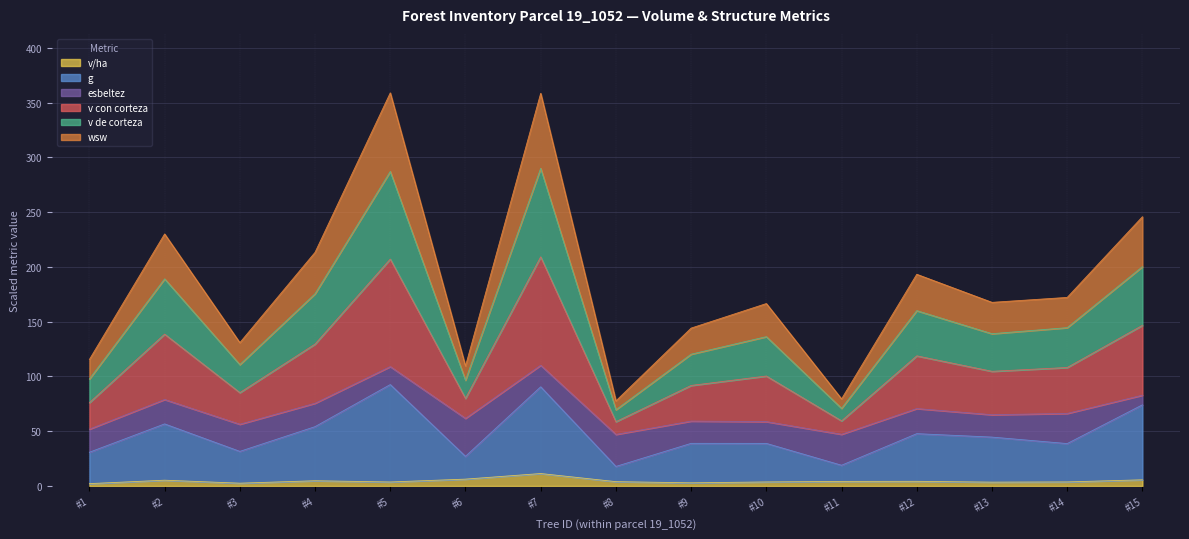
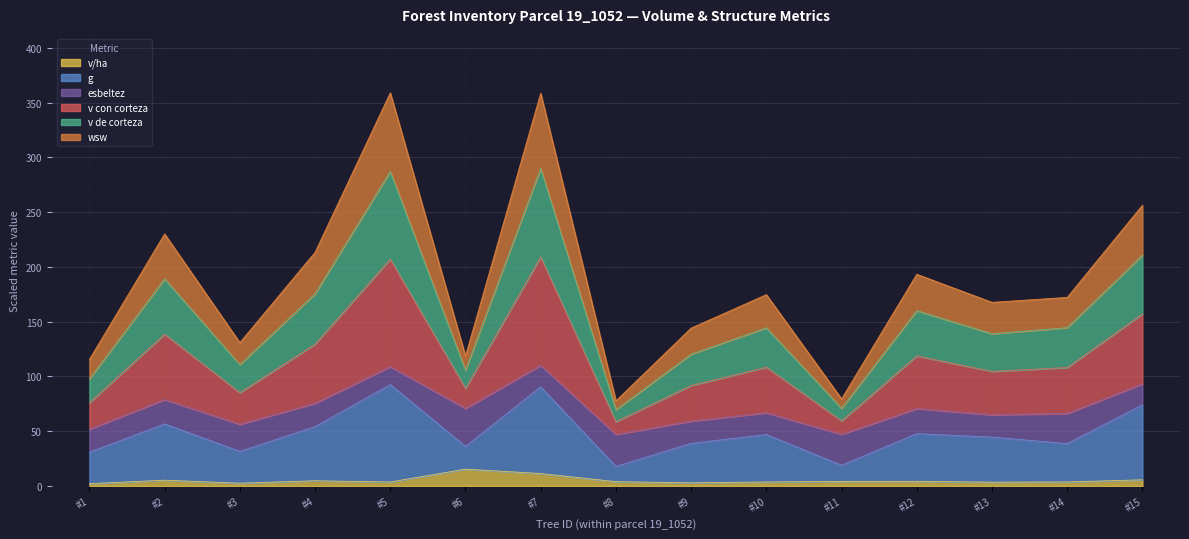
v/ha, #6: 6 -> 15
g, #10: 35 -> 43
esbeltez, #15: 9 -> 19
